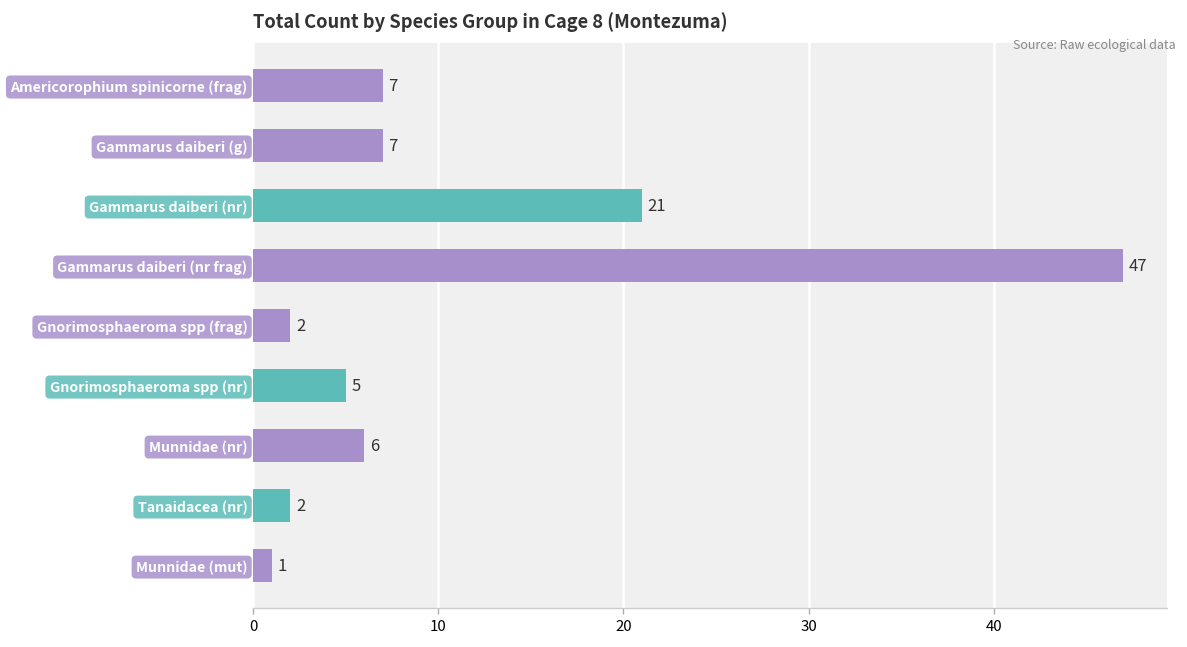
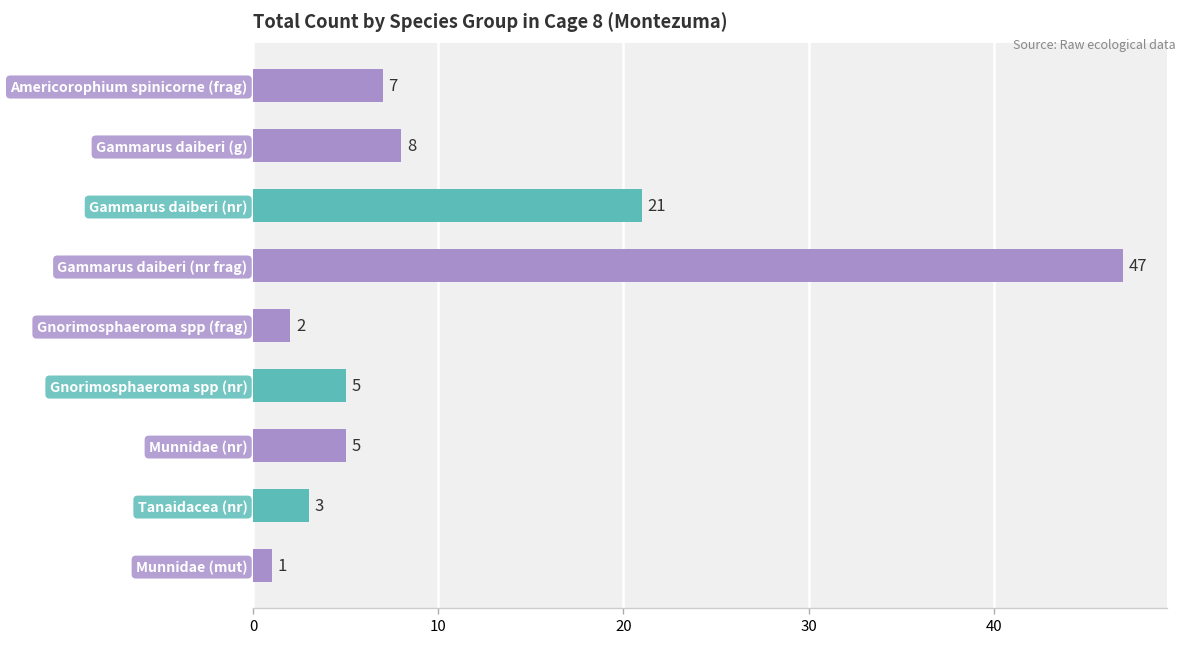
Gammarus daiberi (g): 7 -> 8
Munnidae (nr): 6 -> 5
Tanaidacea (nr): 2 -> 3
